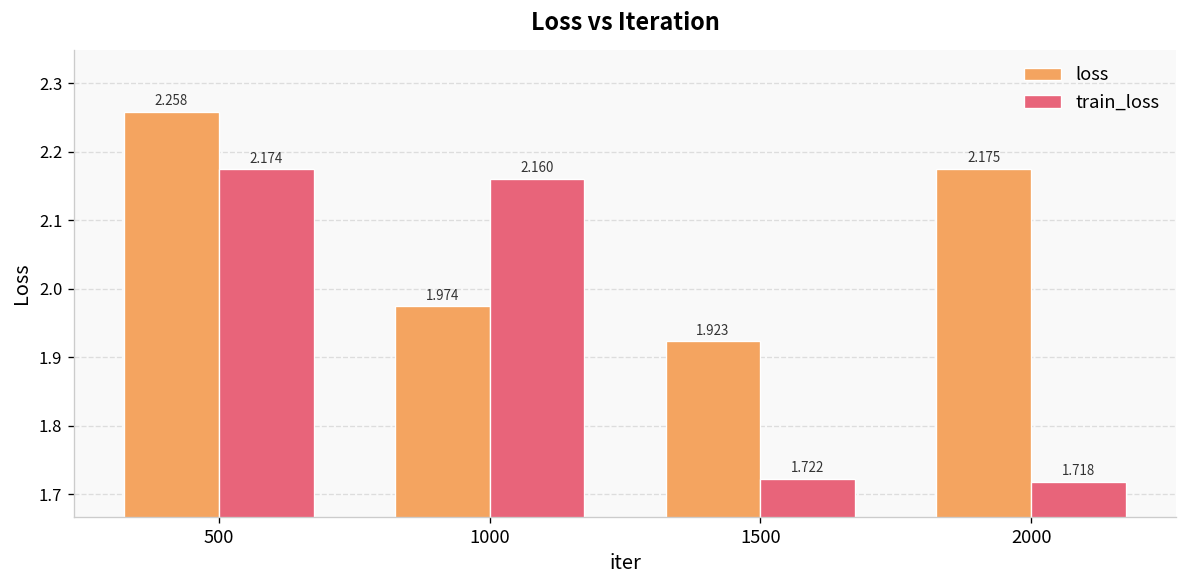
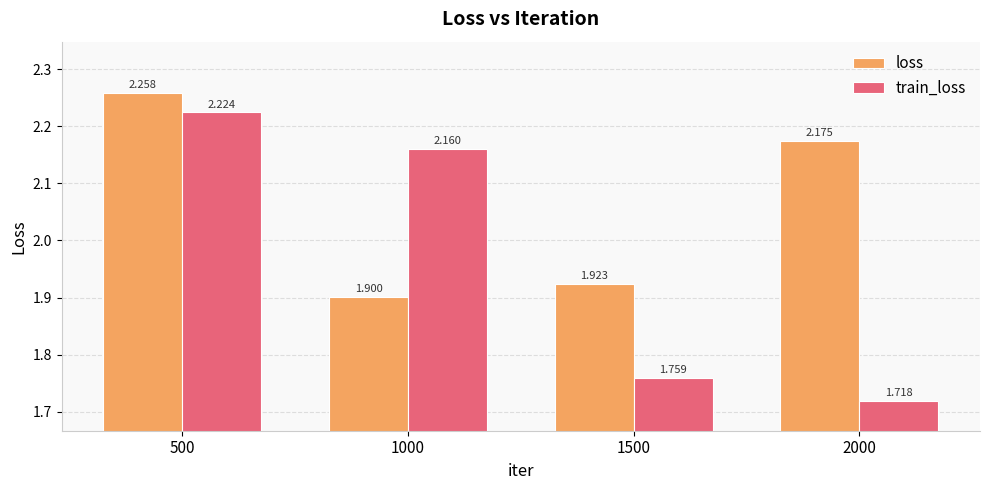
train_loss, 500: 2.174 -> 2.224
loss, 1000: 1.974 -> 1.900
train_loss, 1500: 1.722 -> 1.759
